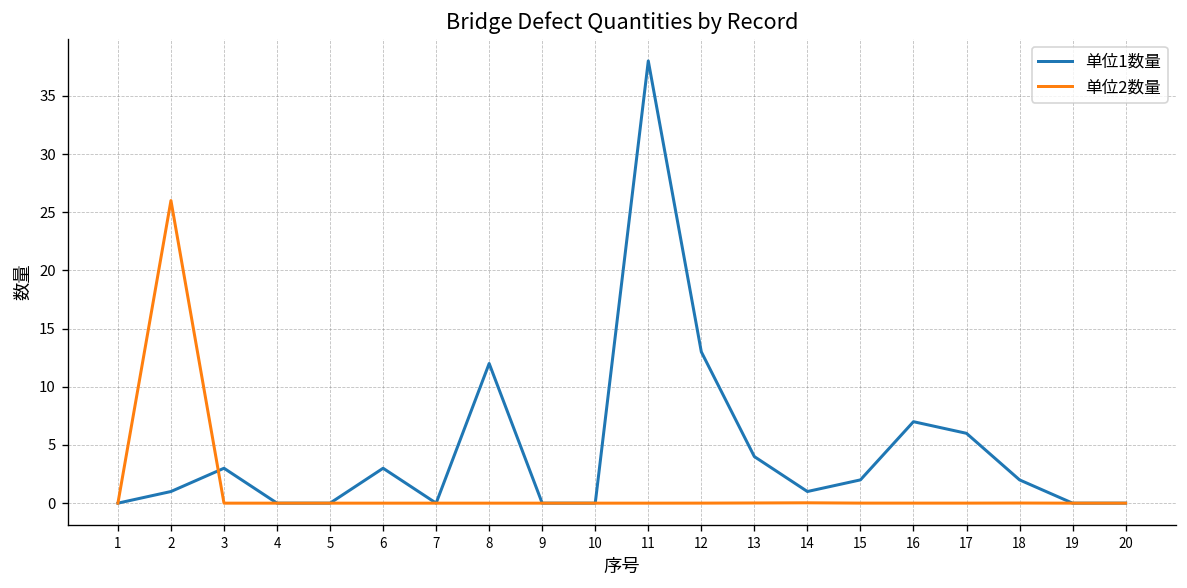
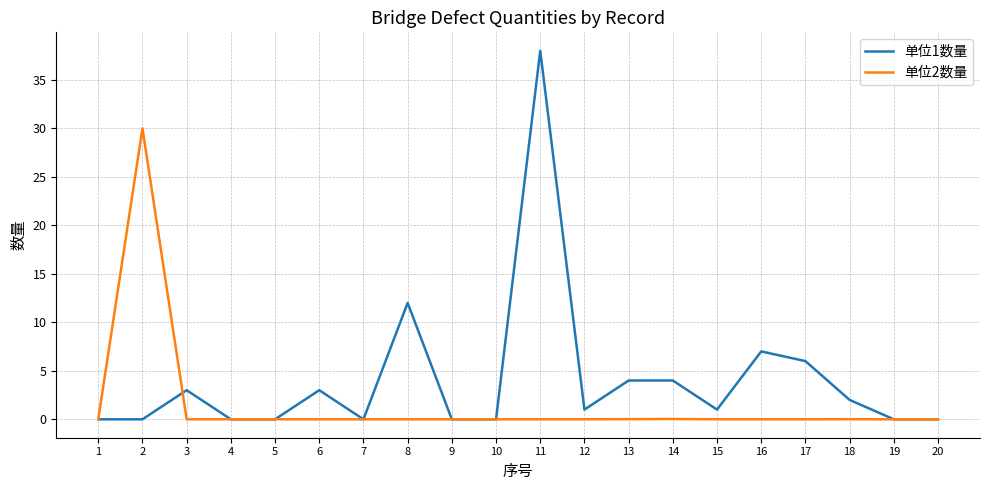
单位1数量, 2: 1 -> 0
单位2数量, 2: 26 -> 30
单位1数量, 12: 13 -> 1
单位1数量, 14: 1 -> 4
单位1数量, 15: 2 -> 1
